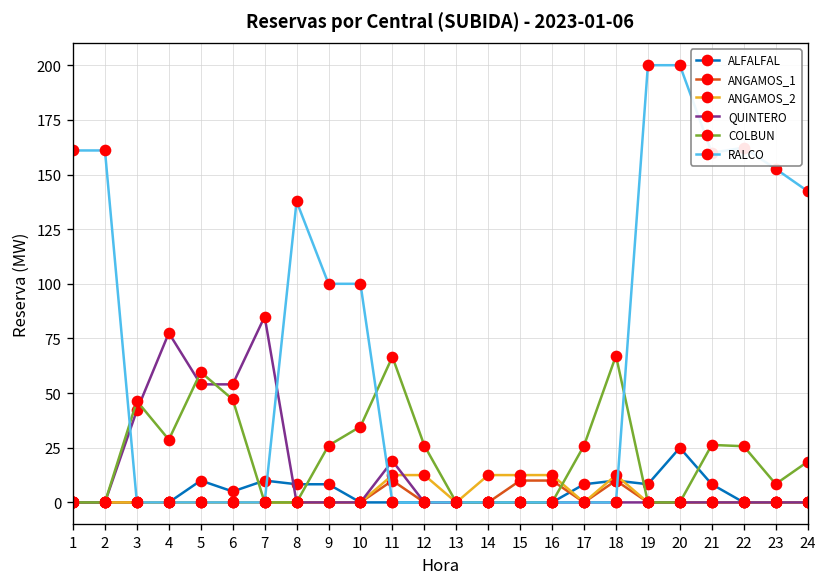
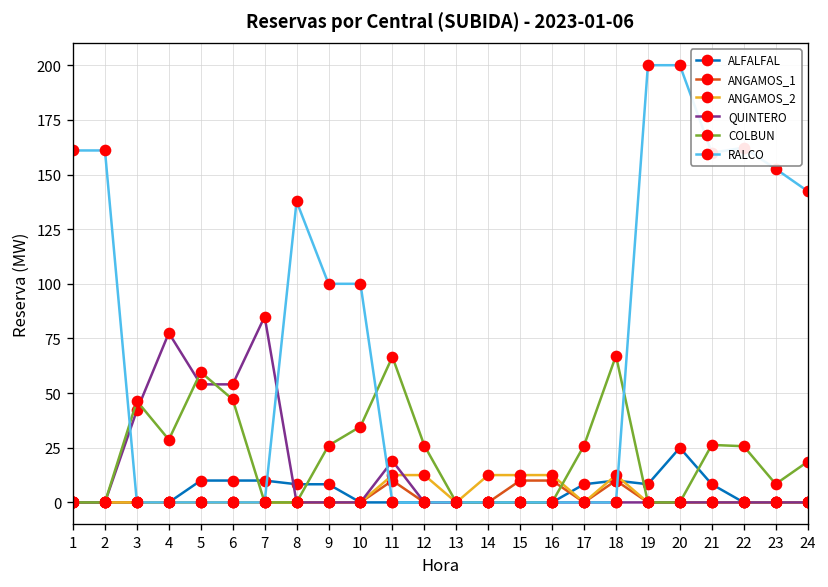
ALFALFAL, 6: 5 -> 10
